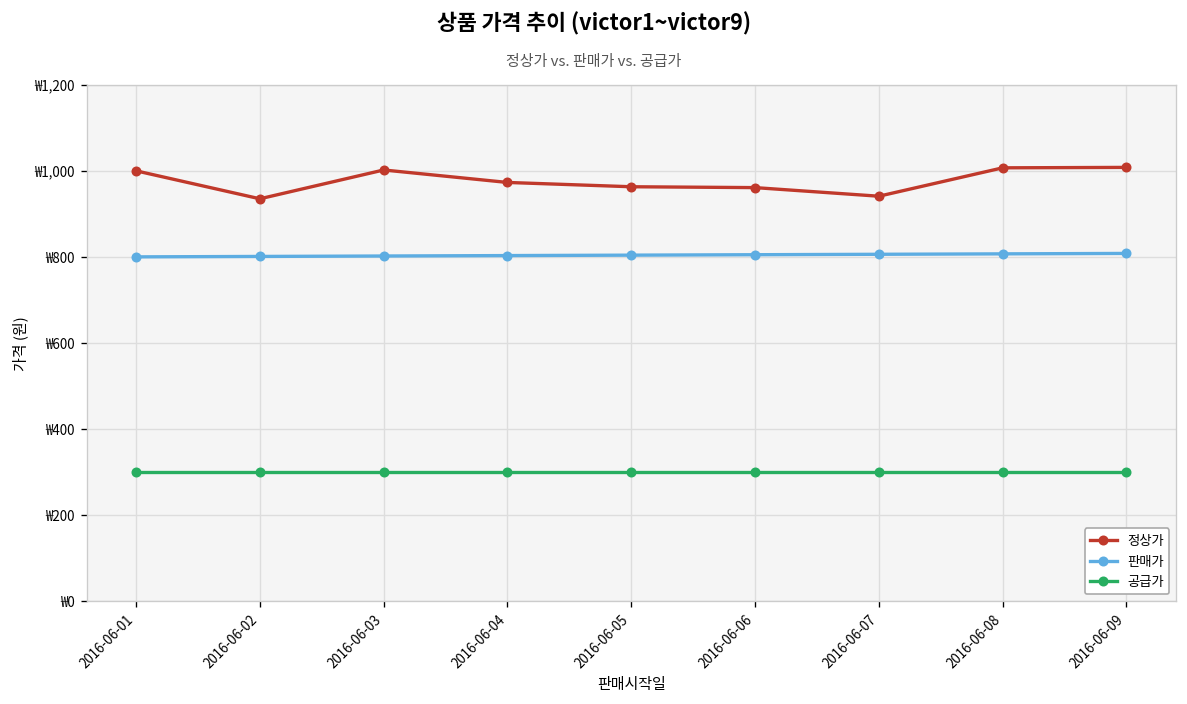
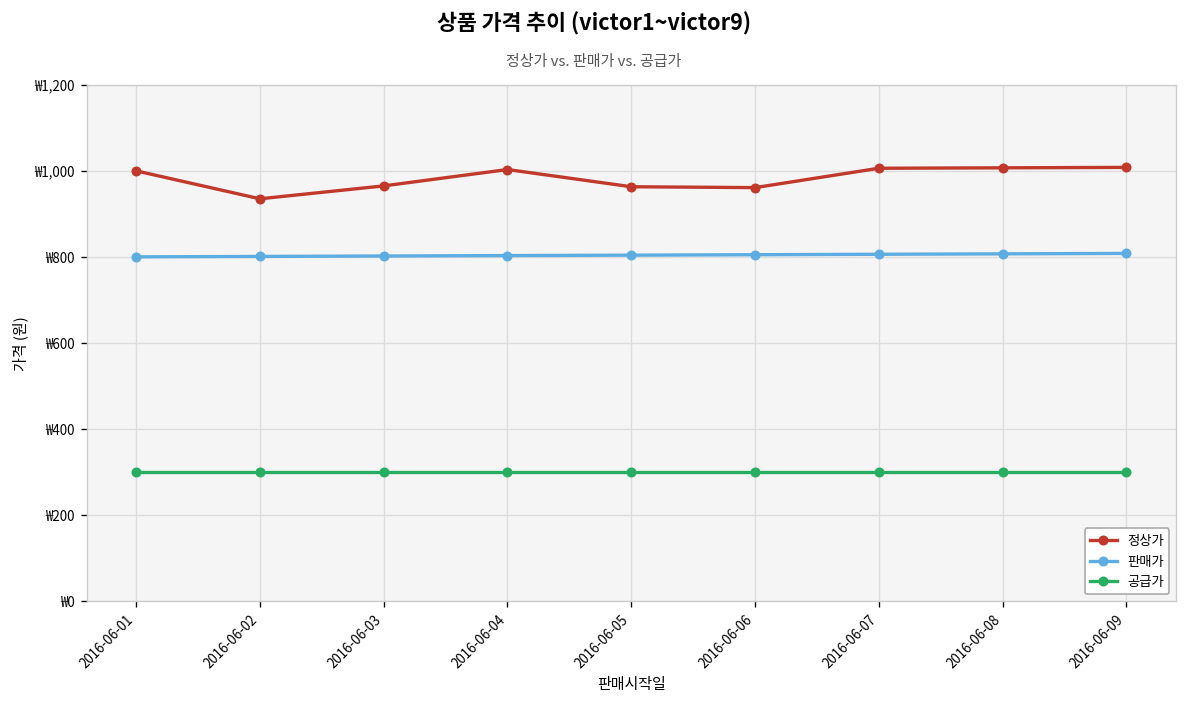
정상가, 2016-06-03: ₩1,000 -> ₩970
정상가, 2016-06-04: ₩970 -> ₩1,000
정상가, 2016-06-07: ₩940 -> ₩1,010
